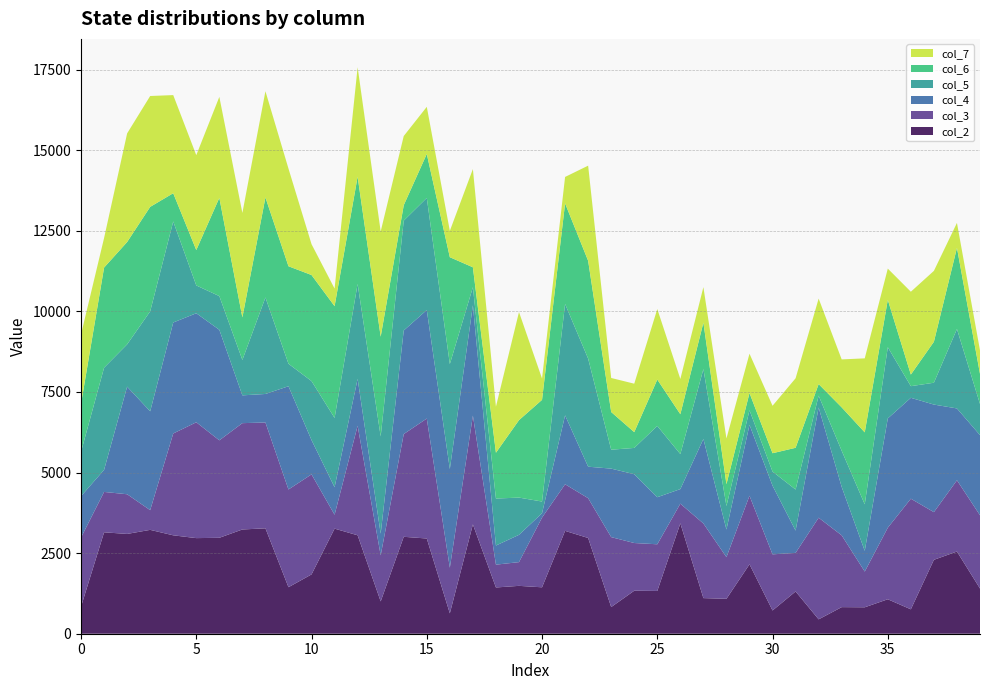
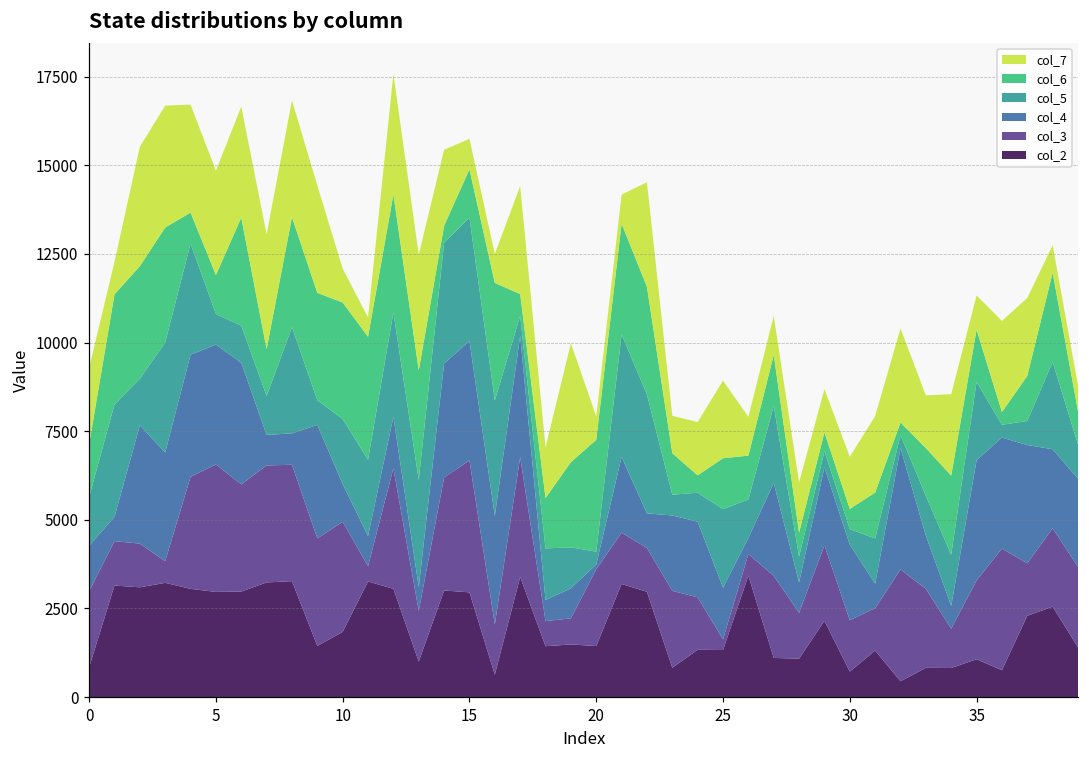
col_7, 15: 1500 -> 900
col_3, 25: 1400 -> 300
col_3, 30: 1700 -> 1400
